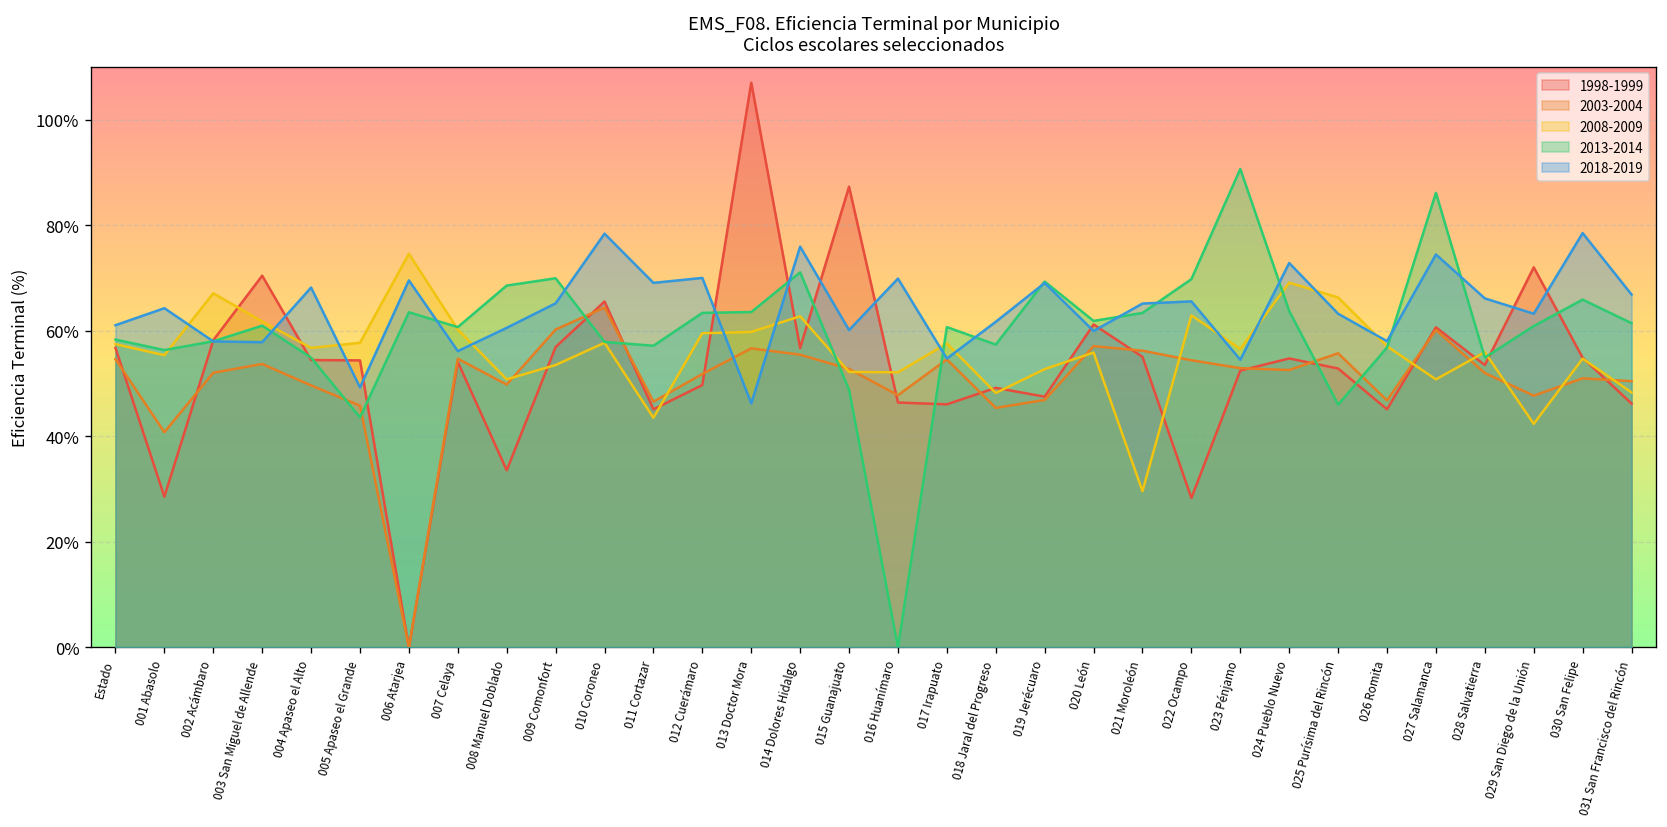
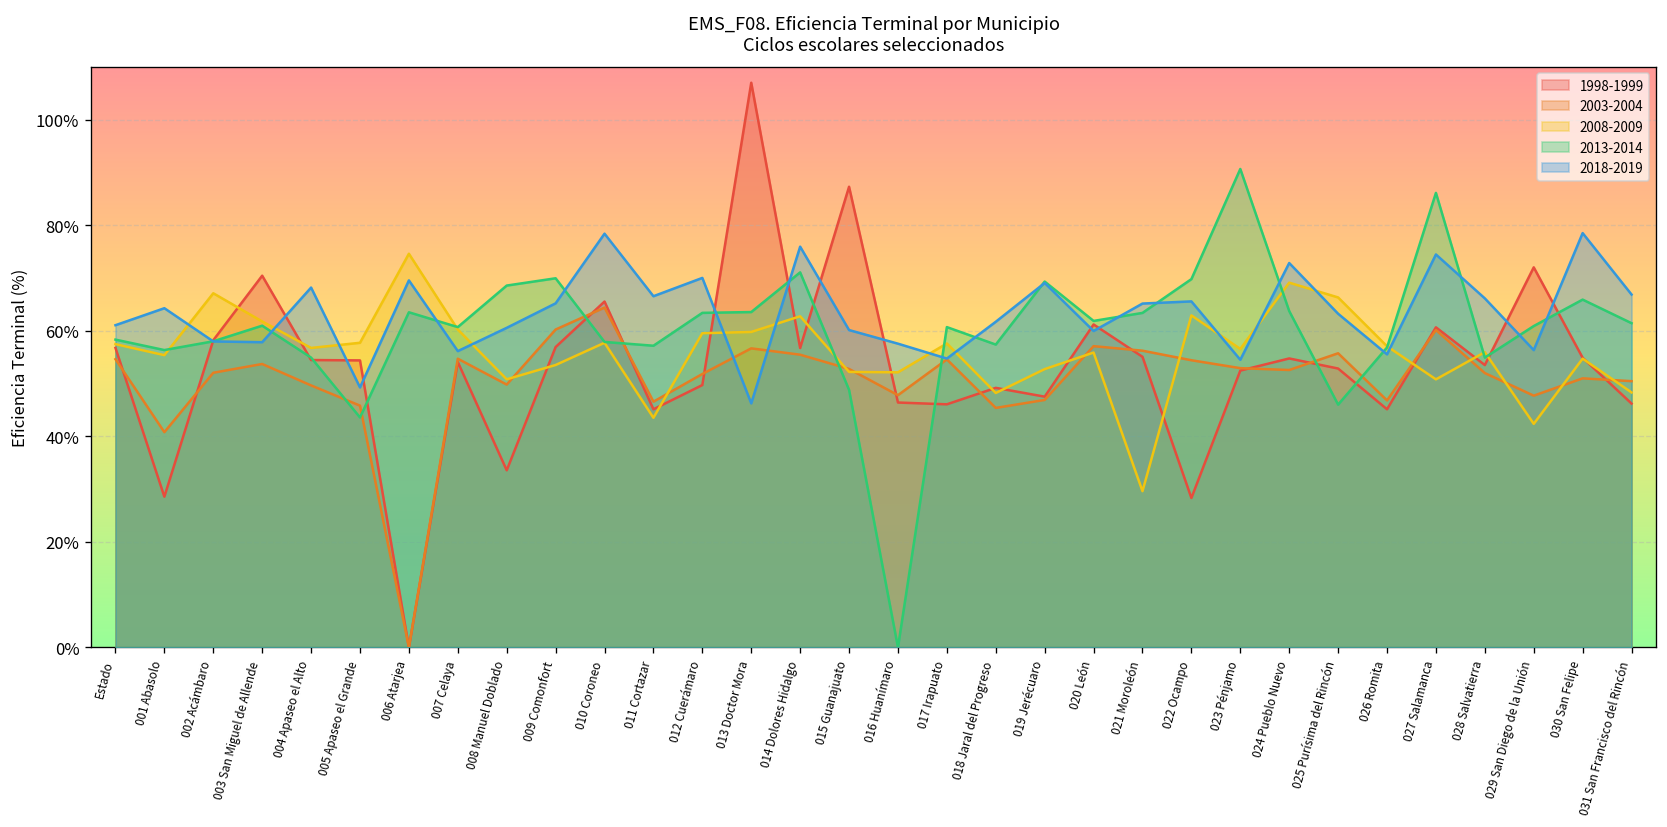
2018-2019, 011 Cortazar: 69% -> 67%
2018-2019, 016 Huanímaro: 70% -> 58%
2018-2019, 026 Romita: 58% -> 56%
2018-2019, 029 San Diego de la Unión: 63% -> 56%
